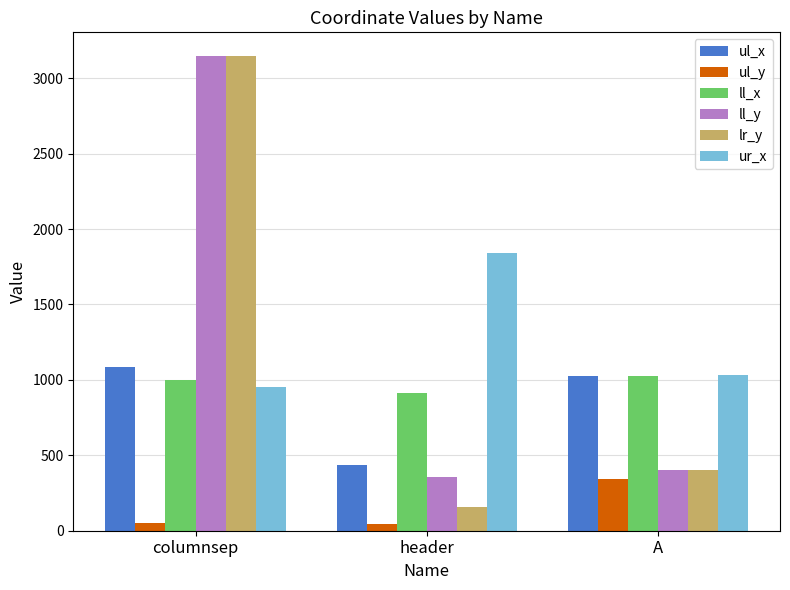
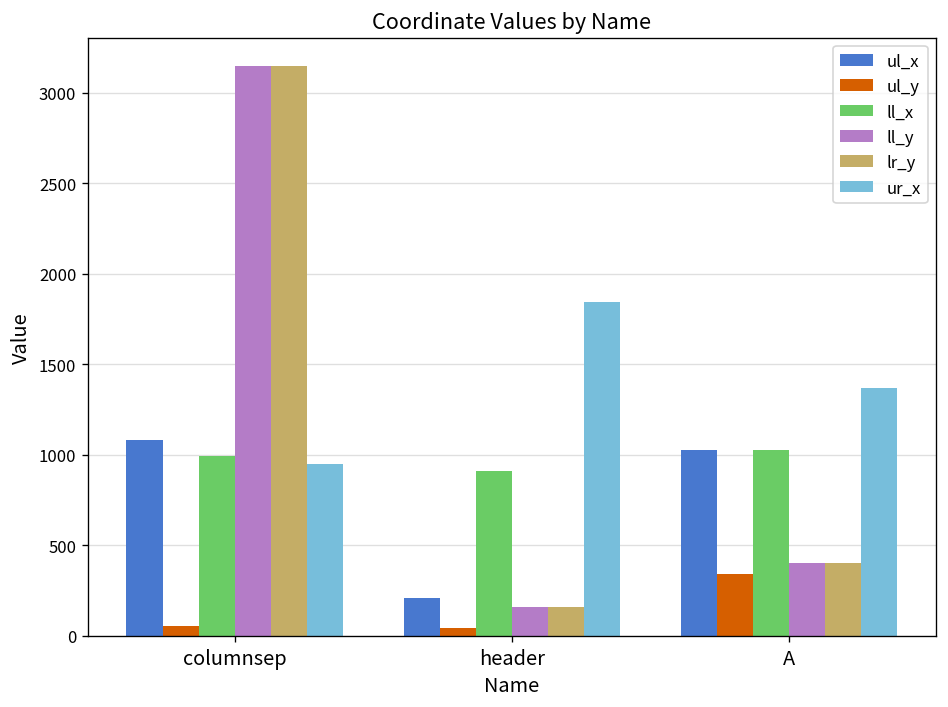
ul_x, header: 440 -> 210
ll_y, header: 350 -> 160
ur_x, A: 1030 -> 1370
